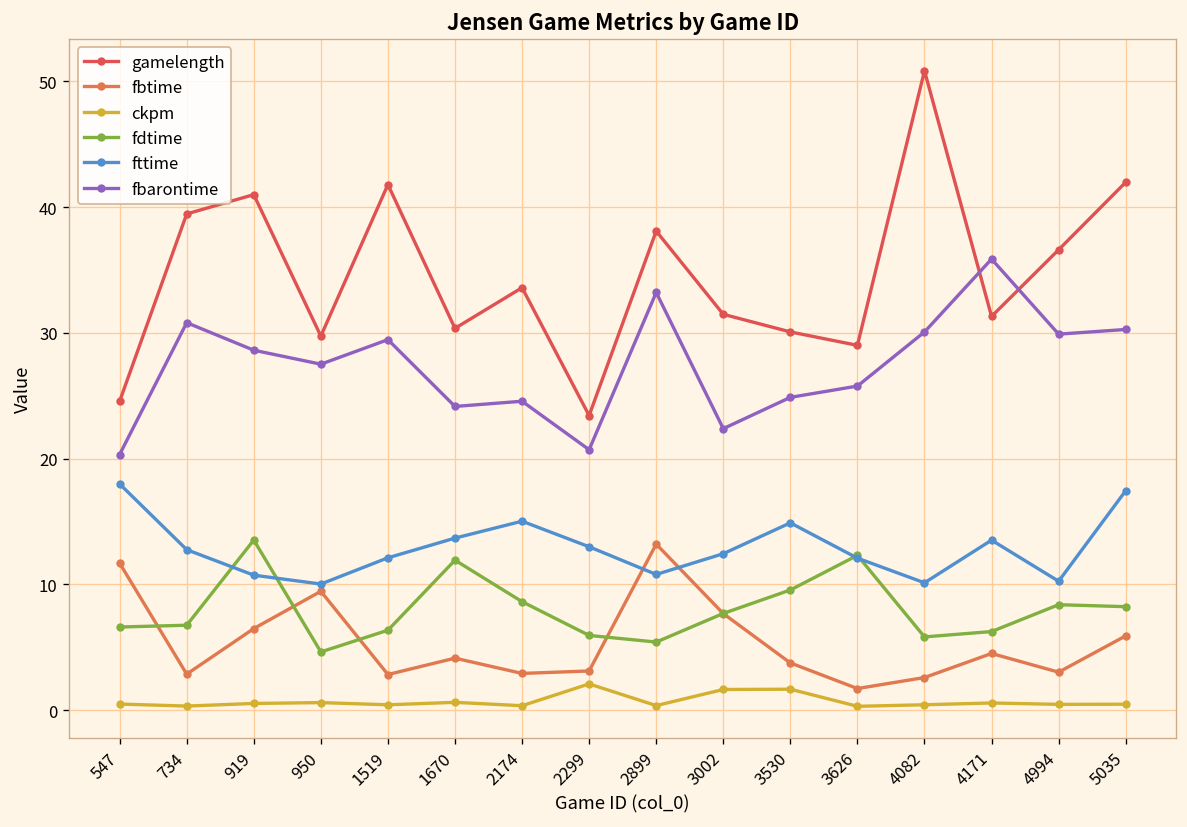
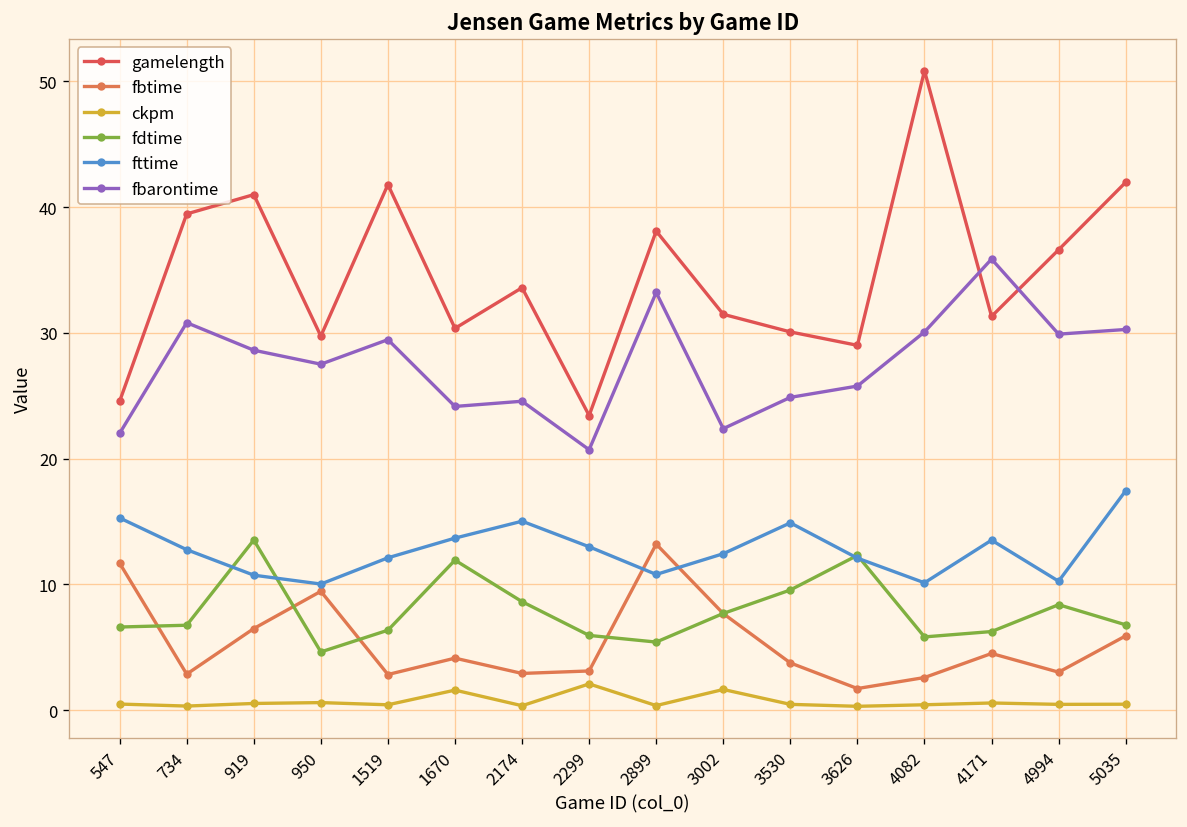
fttime, 547: 18.0 -> 15.3
fbarontime, 547: 20.3 -> 22.0
ckpm, 1670: 0.6 -> 1.6
ckpm, 3530: 1.7 -> 0.5
fdtime, 5035: 8.2 -> 6.8
